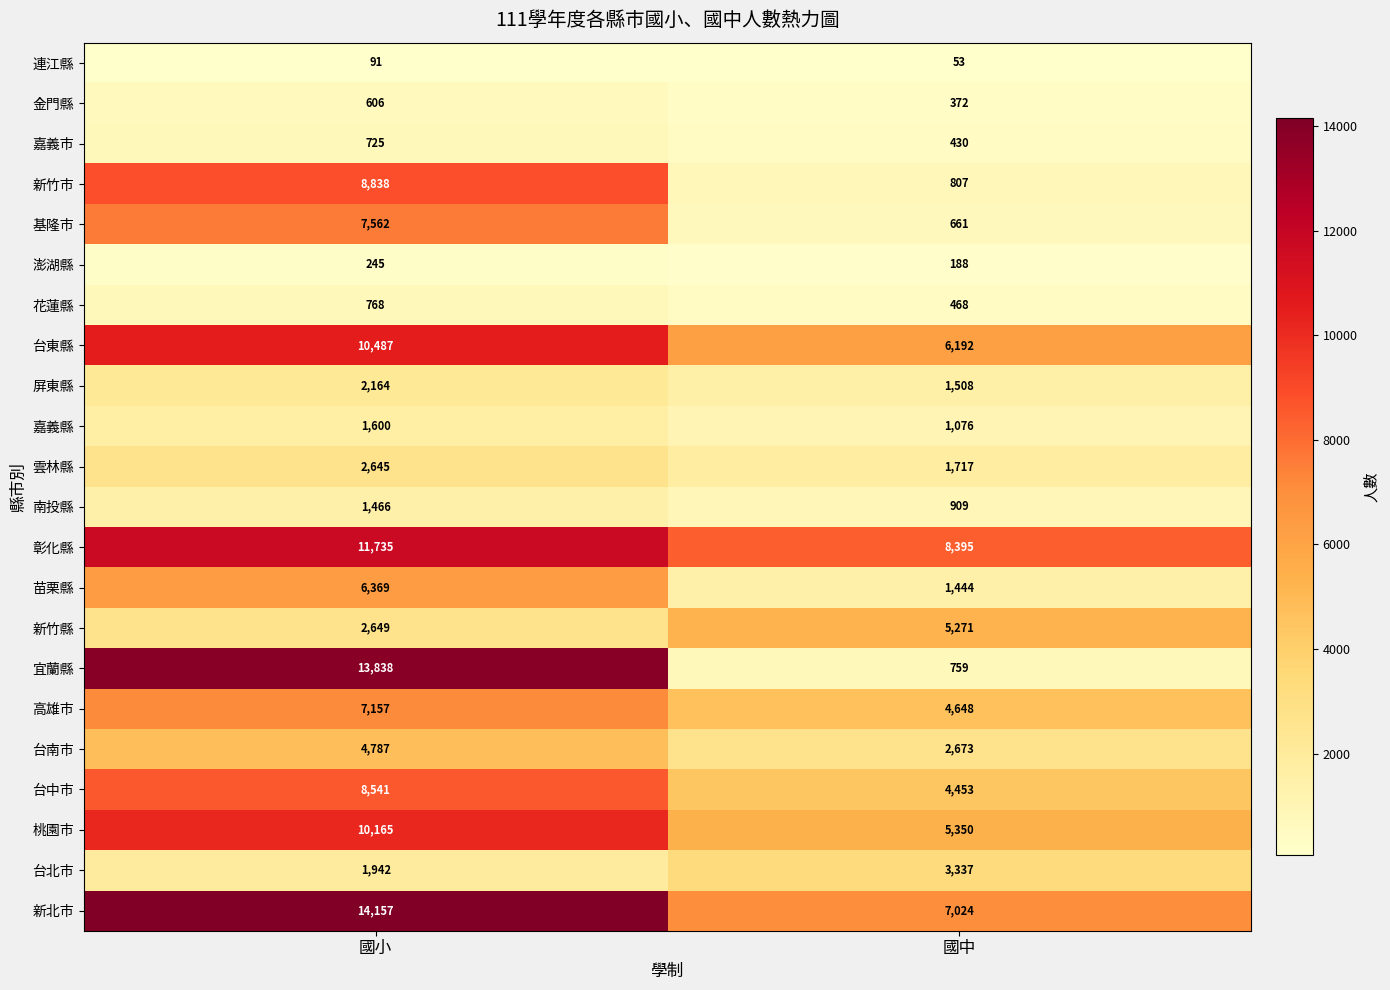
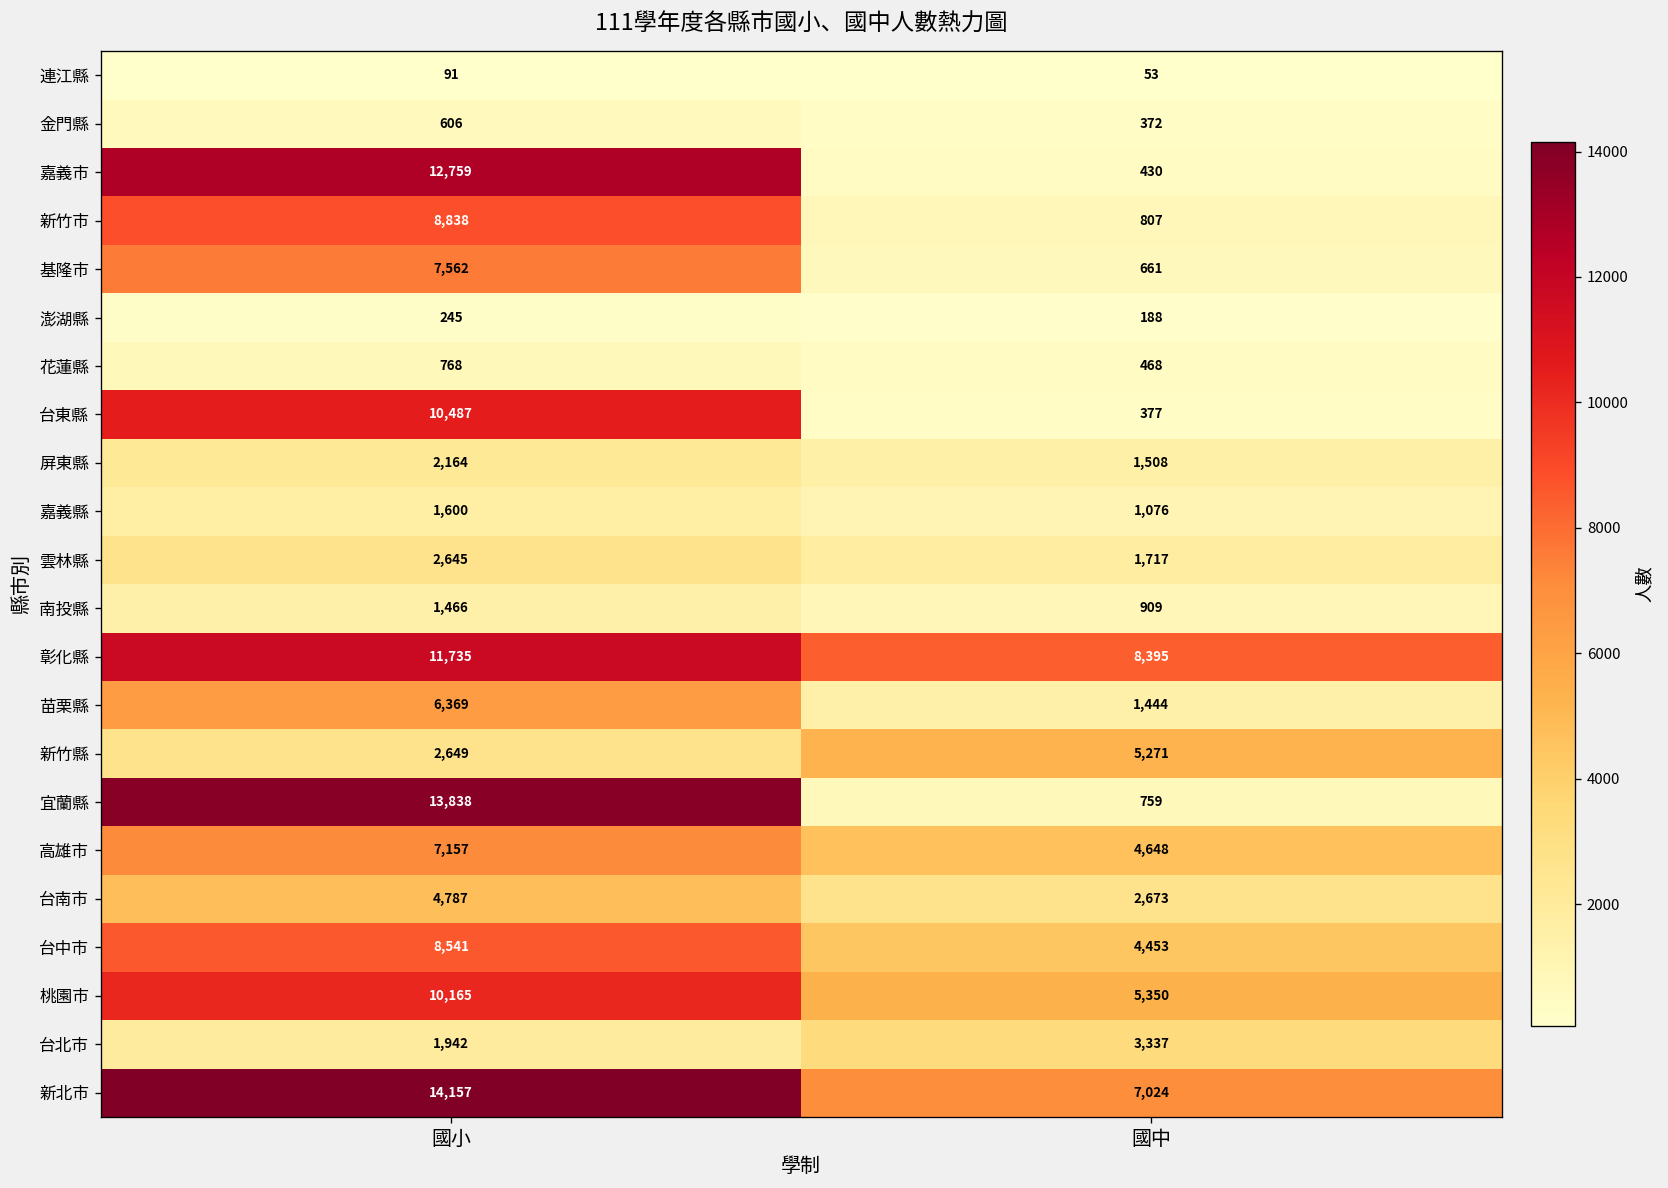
嘉義市, 國小: 725 -> 12,759
台東縣, 國中: 6,192 -> 377
